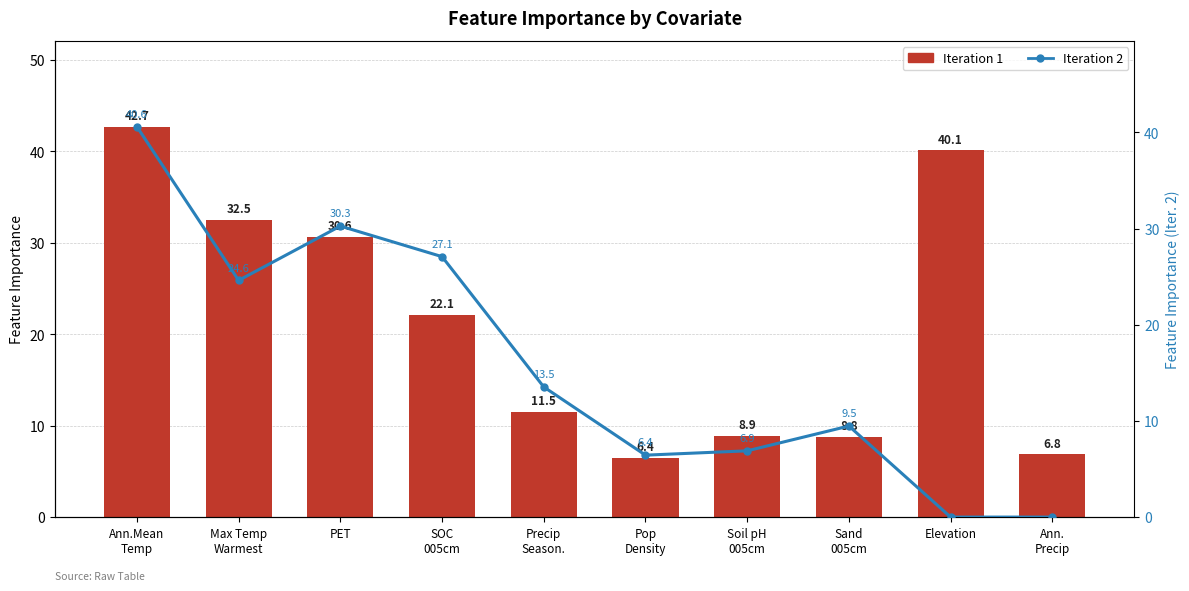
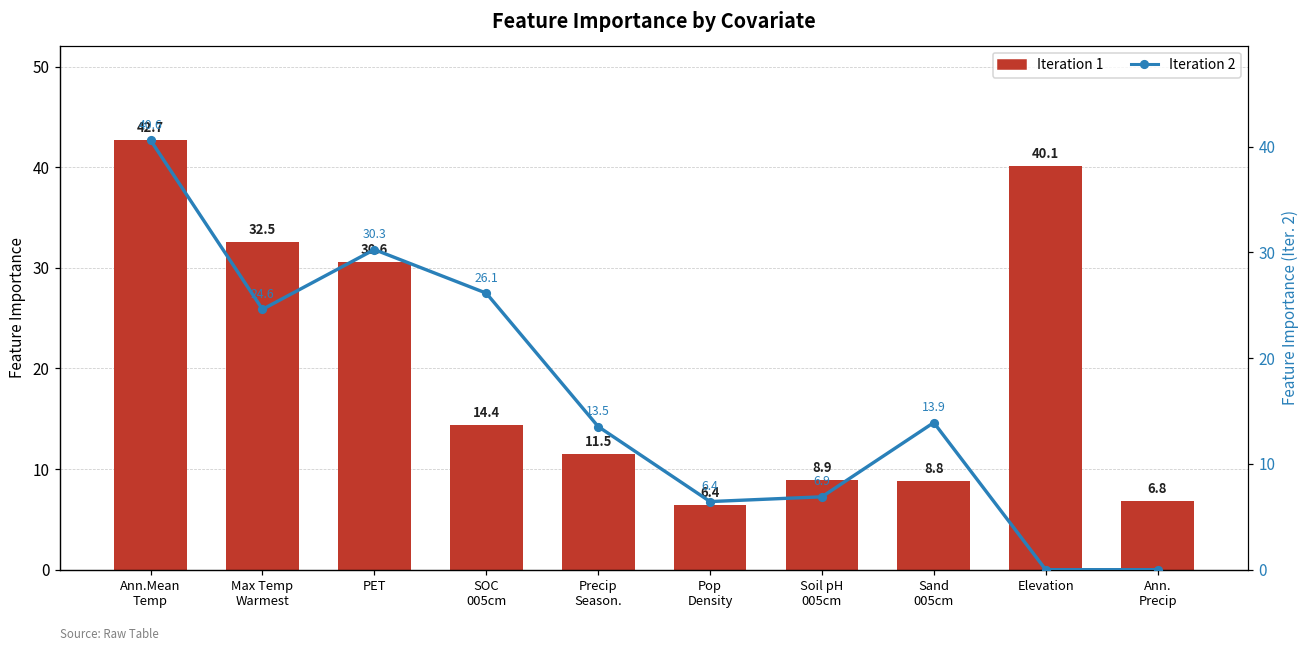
Iteration 1, SOC 005cm: 22.1 -> 14.4
Iteration 2, SOC 005cm: 27.1 -> 26.1
Iteration 2, Sand 005cm: 9.5 -> 13.9
